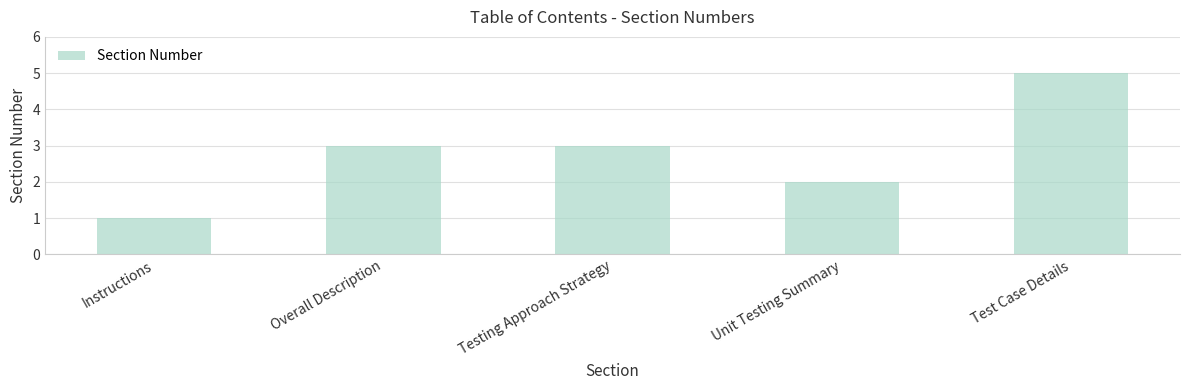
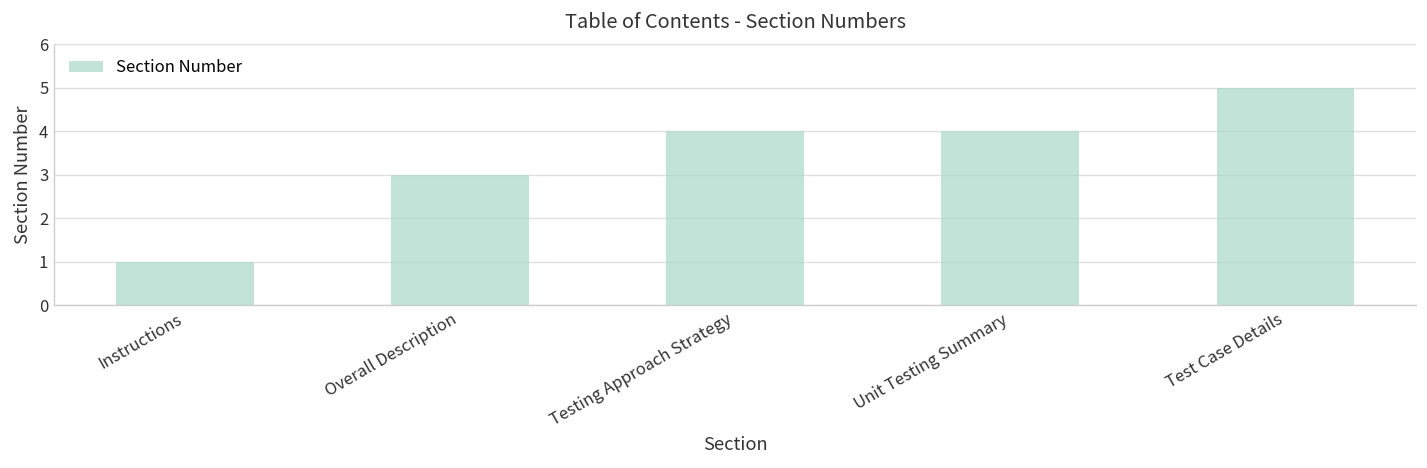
Testing Approach Strategy: 3 -> 4
Unit Testing Summary: 2 -> 4
